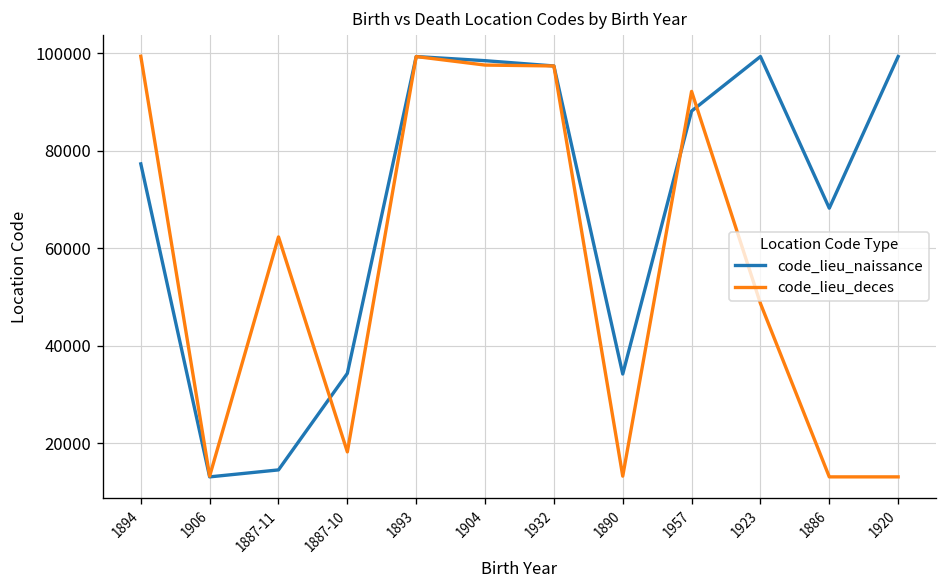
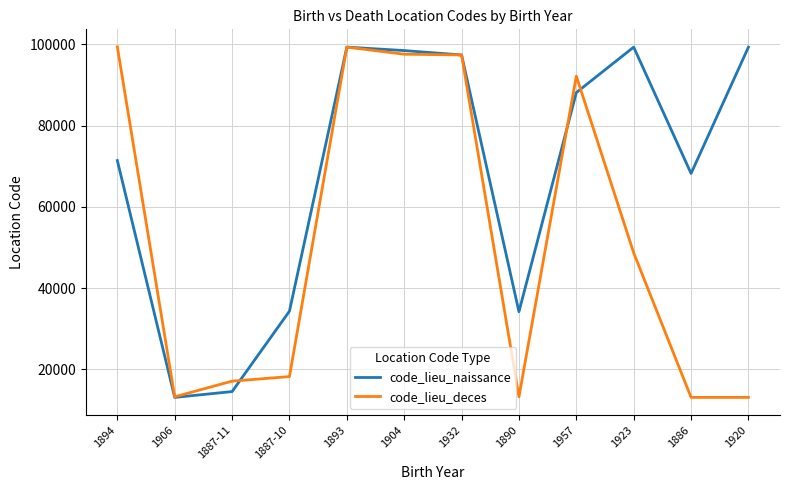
code_lieu_naissance, 1894: 77000 -> 71000
code_lieu_deces, 1887-11: 62000 -> 17000
